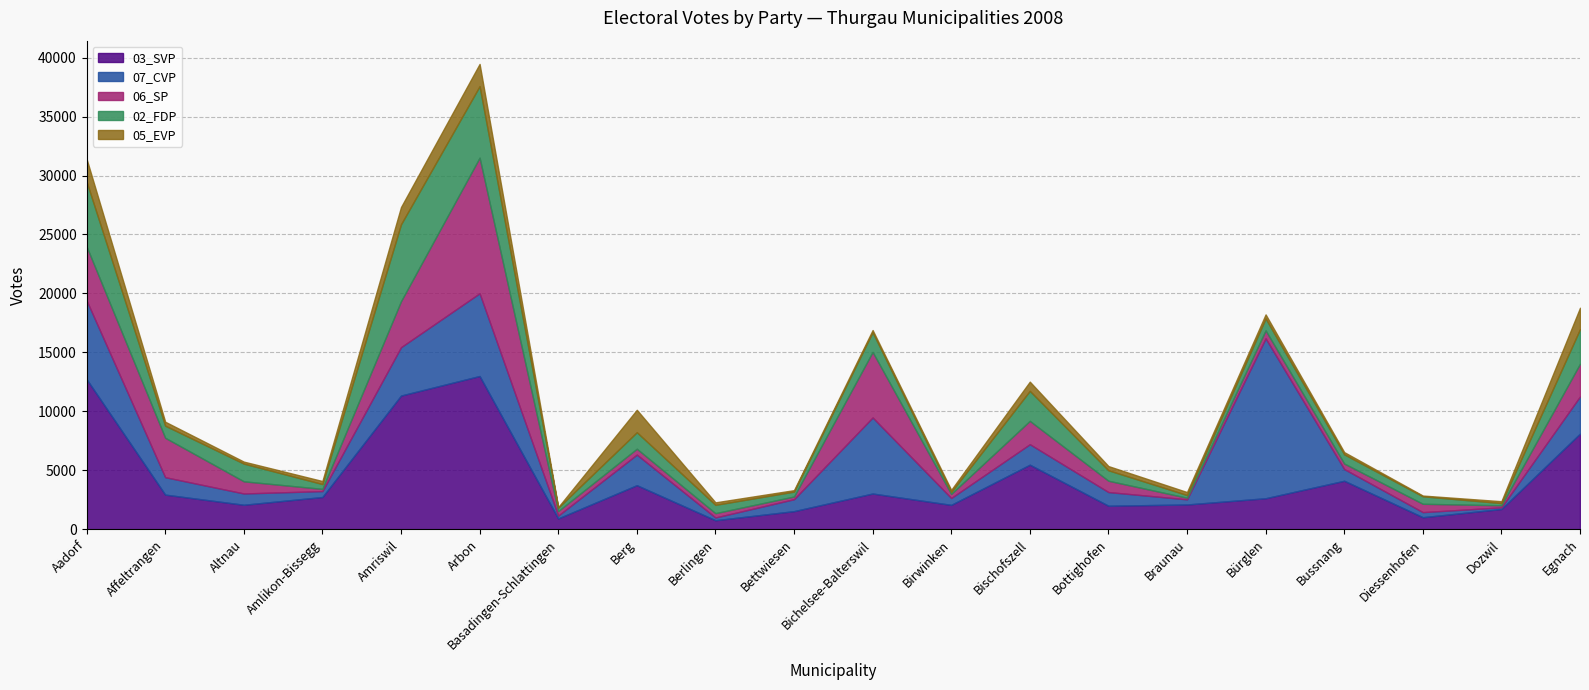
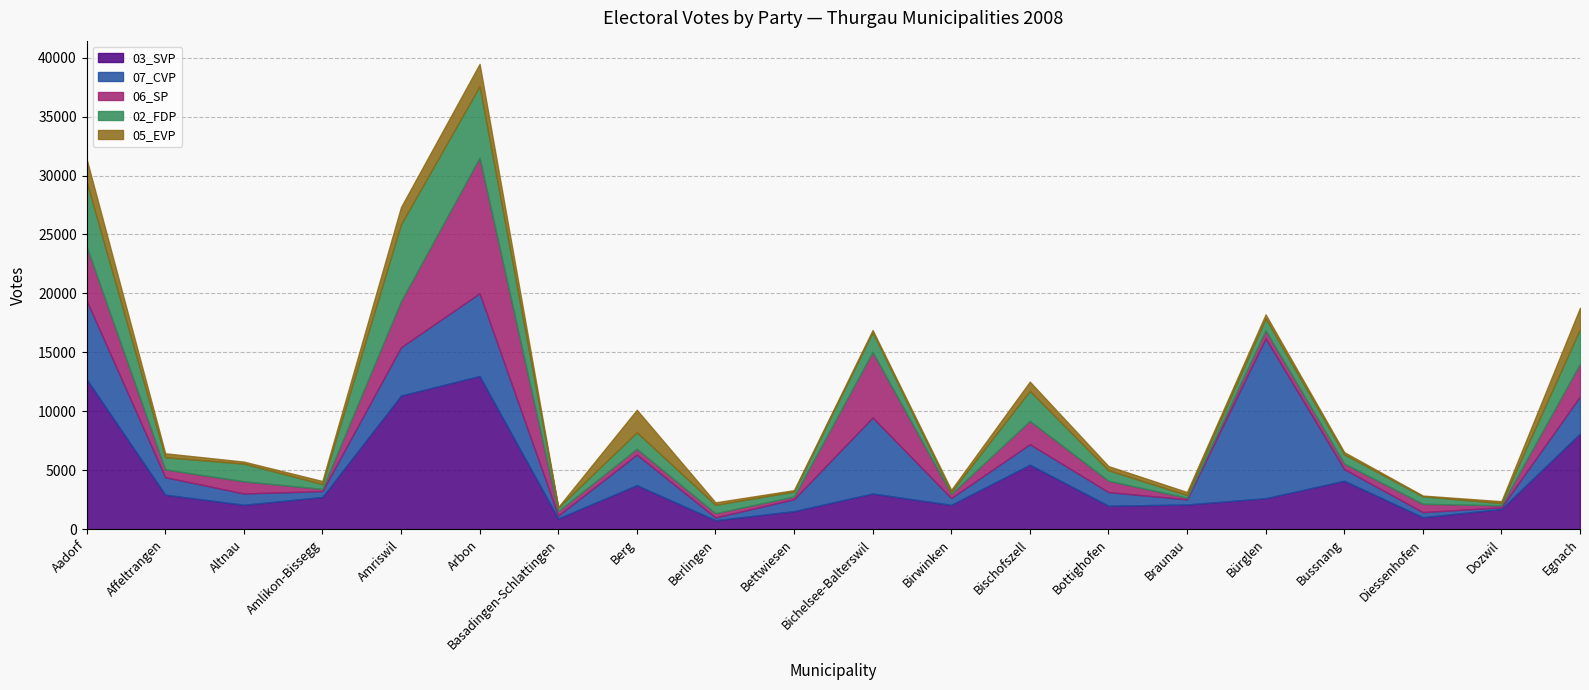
06_SP, Affeltrangen: 3300 -> 700
